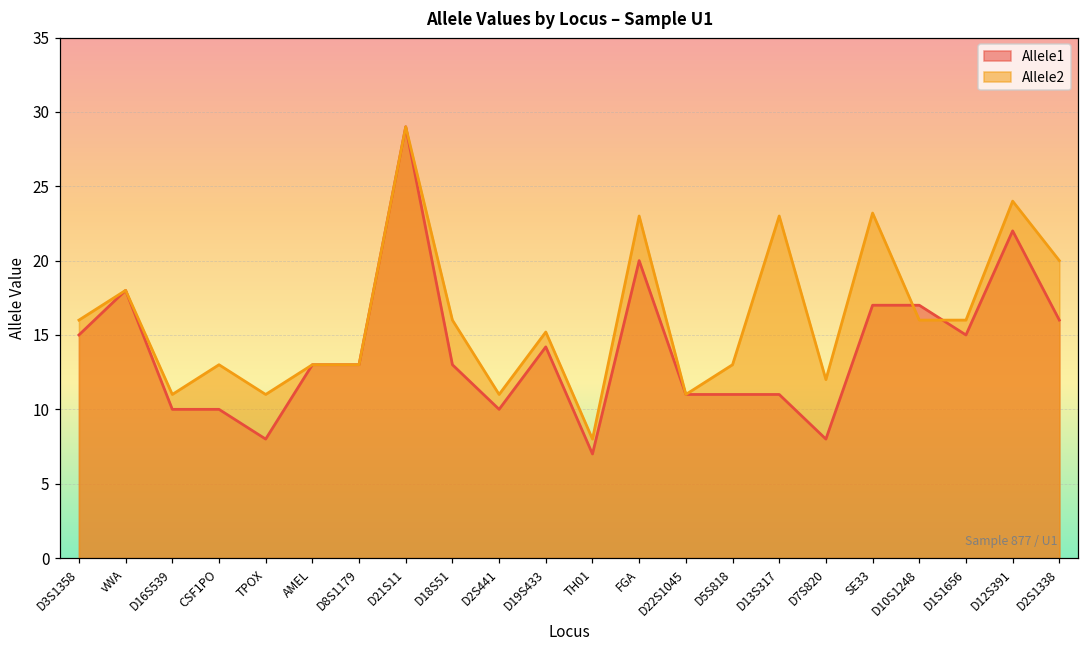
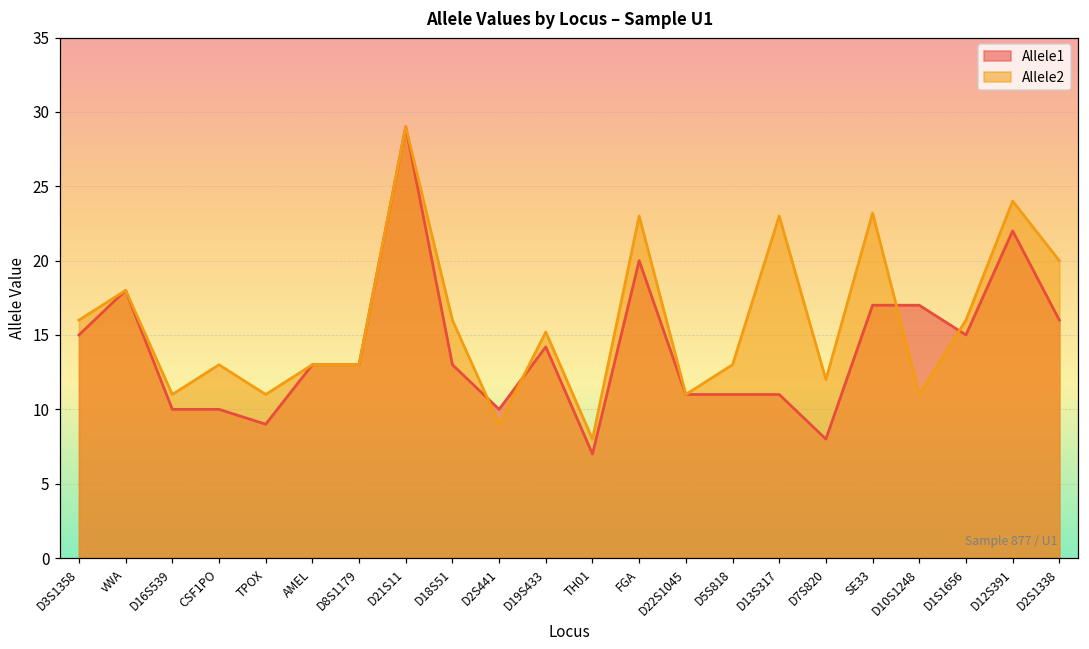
Allele1, TPOX: 8 -> 9
Allele2, D2S441: 11 -> 9
Allele2, D10S1248: 16 -> 11
